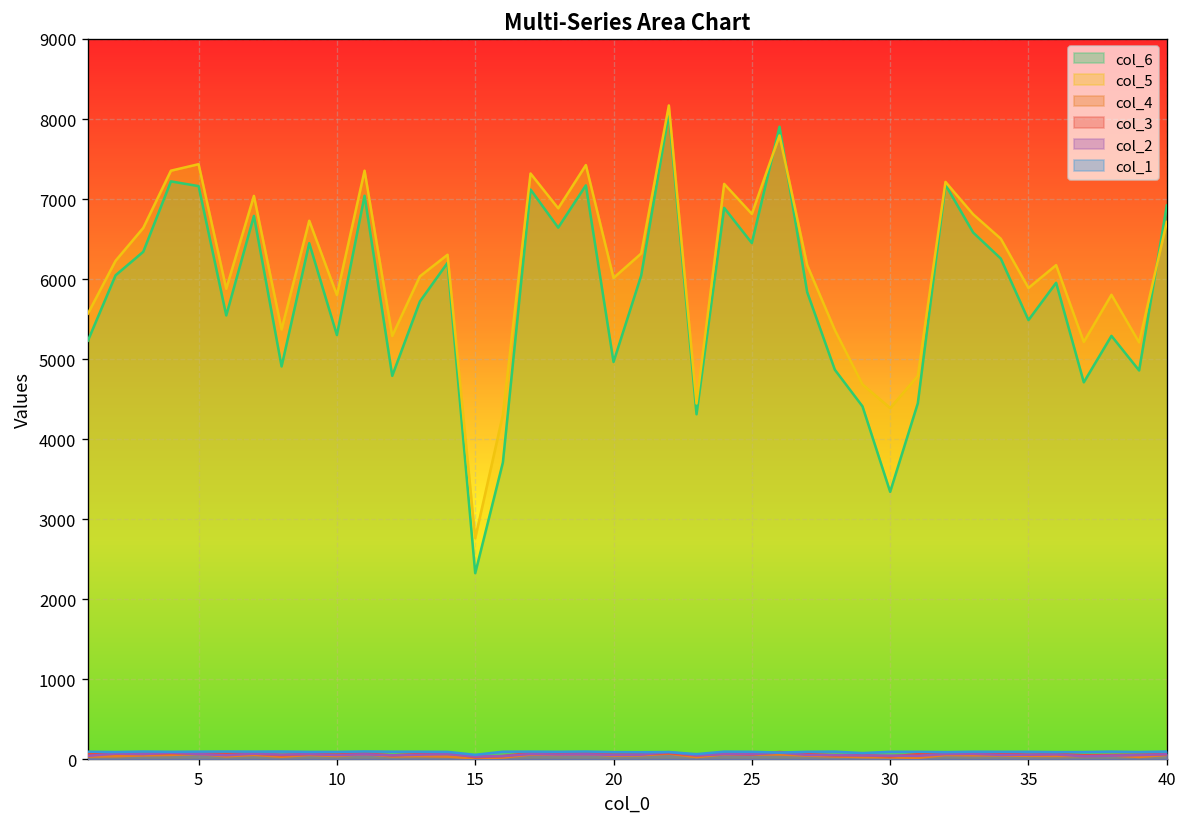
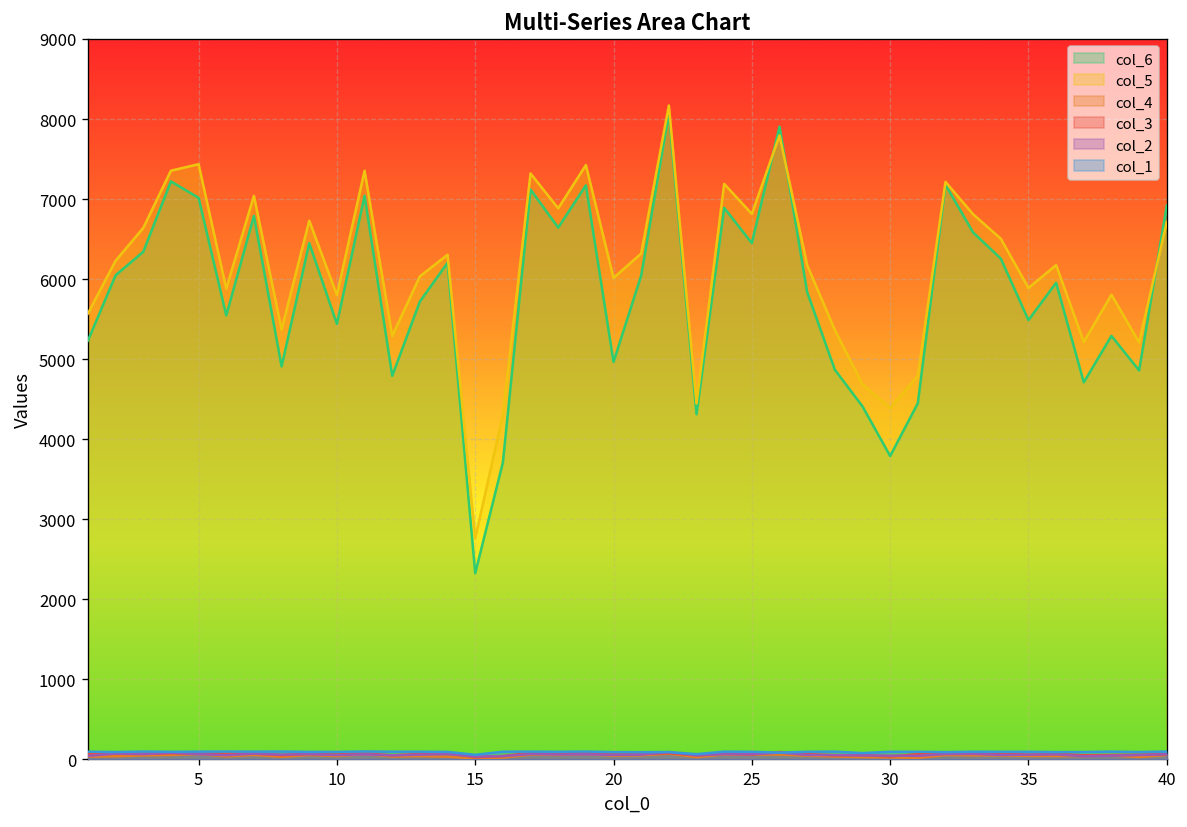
col_6, 5: 7200 -> 7000
col_6, 10: 5300 -> 5400
col_6, 30: 3300 -> 3800
